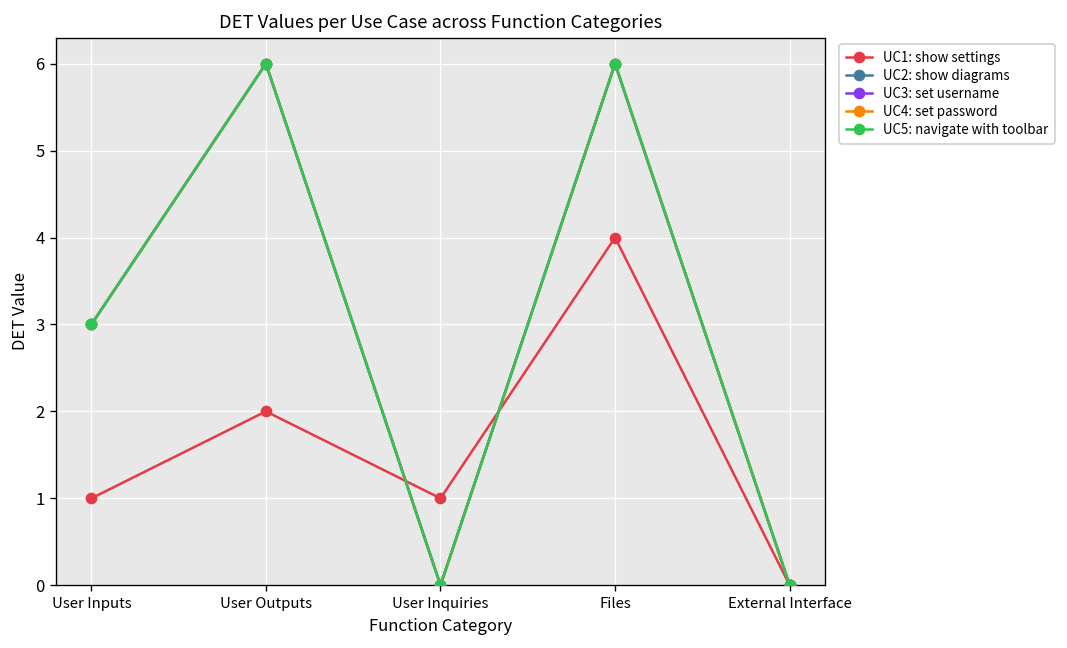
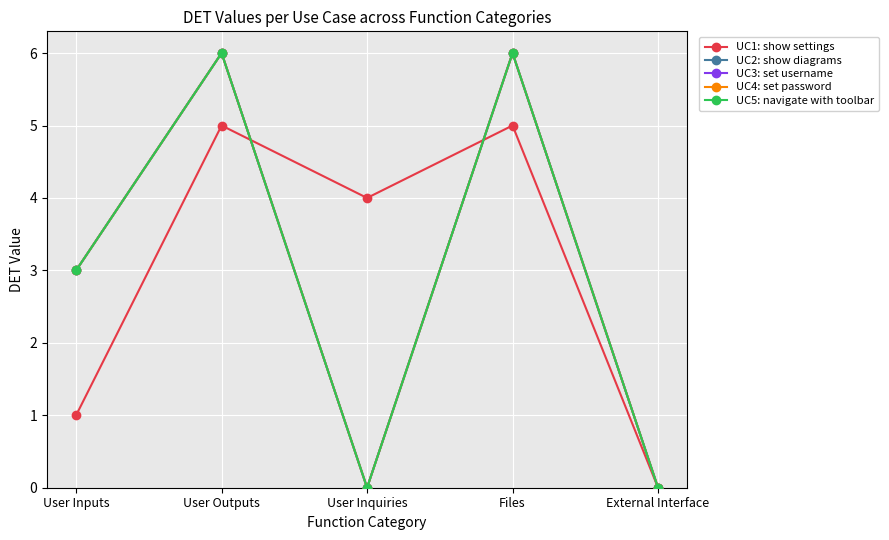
UC1: show settings, User Outputs: 2 -> 5
UC1: show settings, User Inquiries: 1 -> 4
UC1: show settings, Files: 4 -> 5
